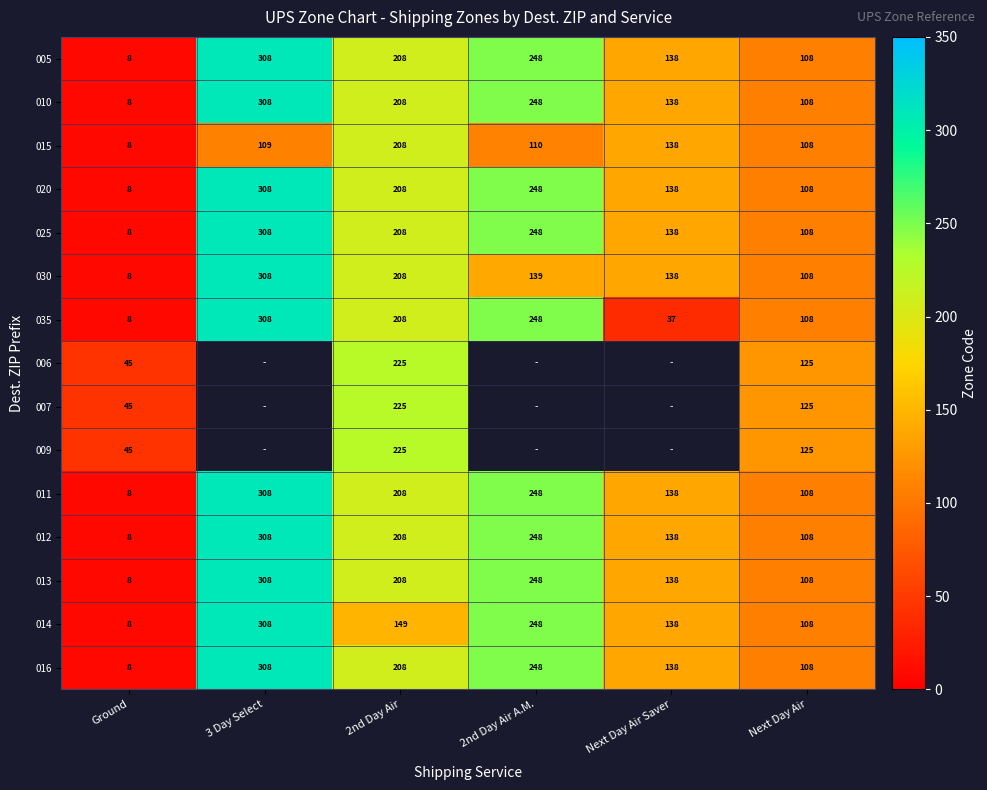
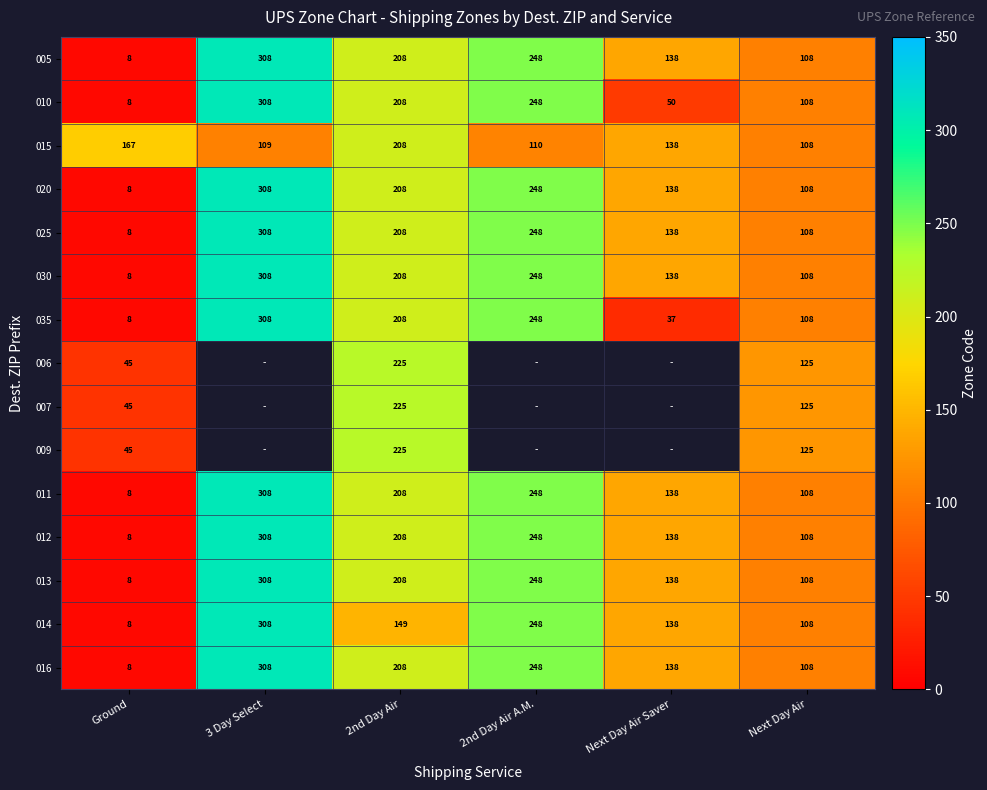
010, Next Day Air Saver: 138 -> 50
015, Ground: 8 -> 167
030, 2nd Day Air A.M.: 139 -> 248
